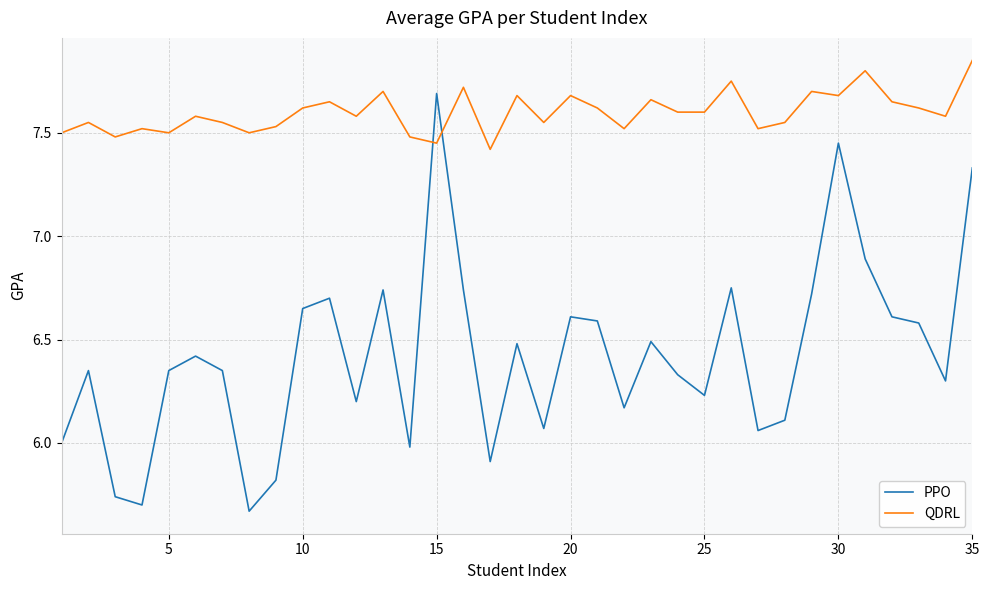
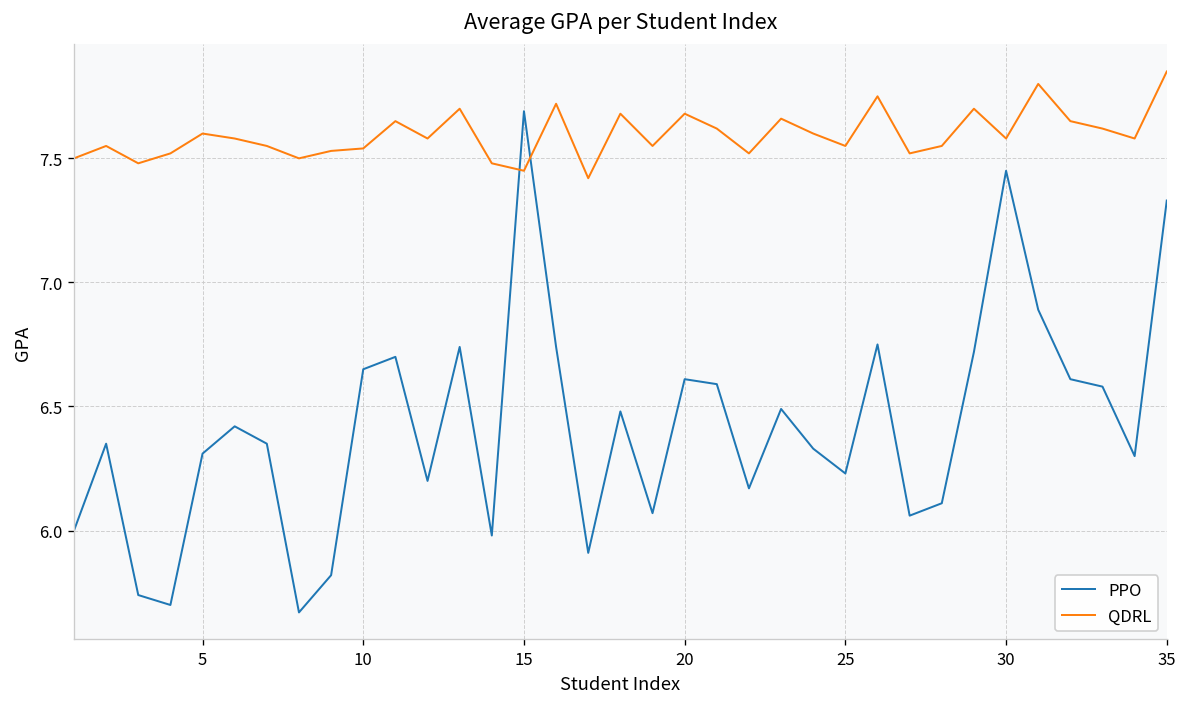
PPO, 5: 6.35 -> 6.31
QDRL, 5: 7.5 -> 7.6
QDRL, 10: 7.62 -> 7.54
QDRL, 25: 7.60 -> 7.55
QDRL, 30: 7.68 -> 7.58
